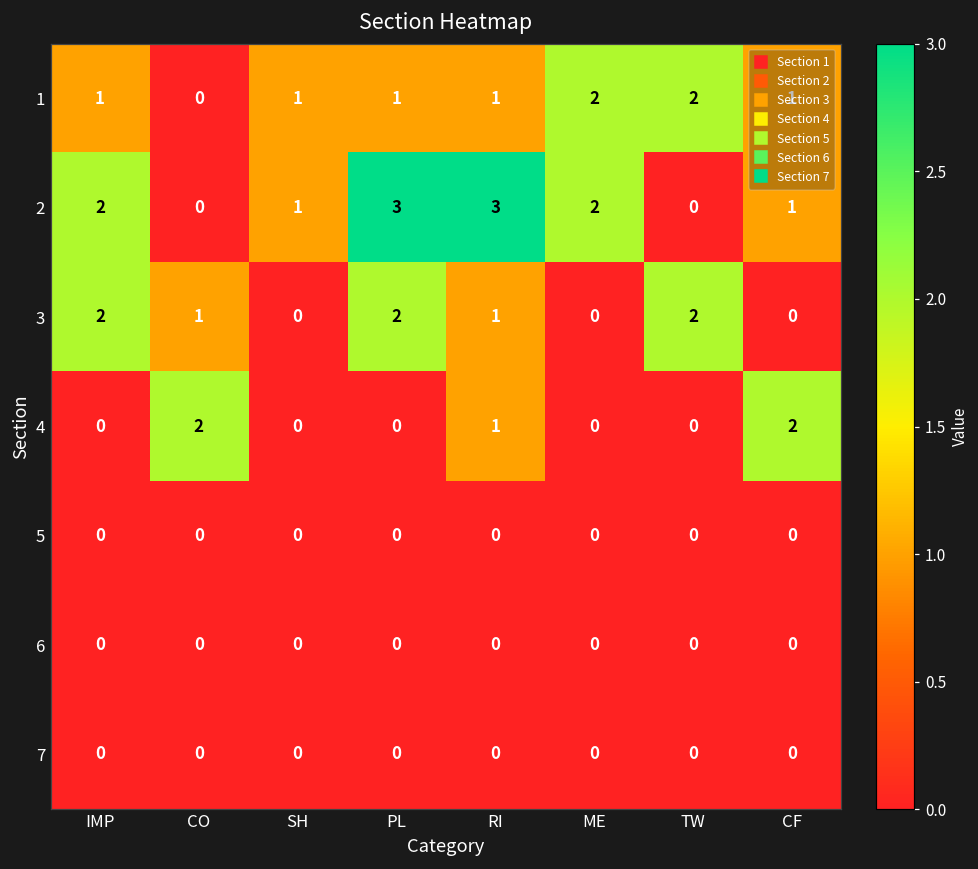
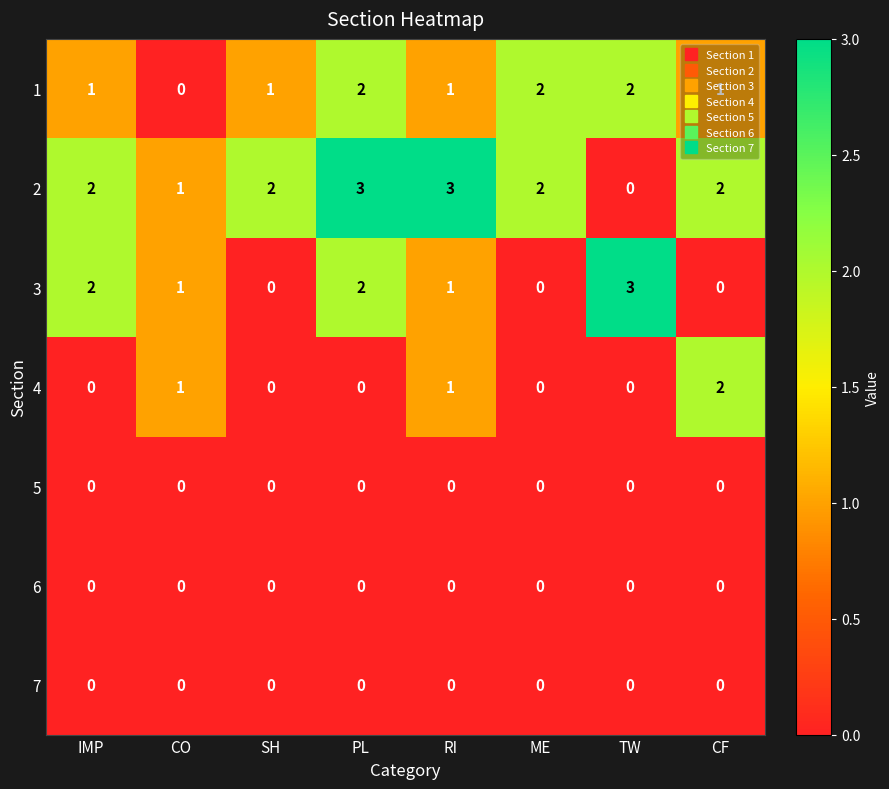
1, PL: 1 -> 2
2, CO: 0 -> 1
2, SH: 1 -> 2
2, CF: 1 -> 2
3, TW: 2 -> 3
4, CO: 2 -> 1
